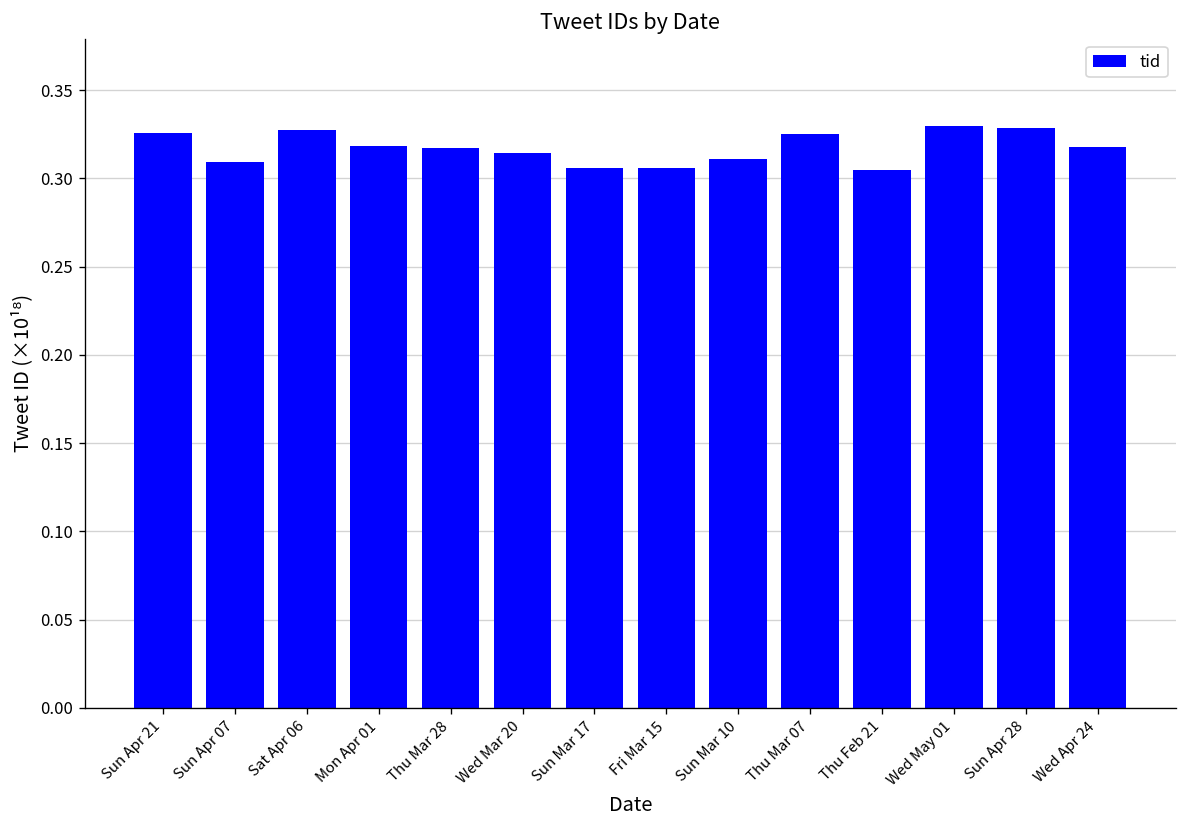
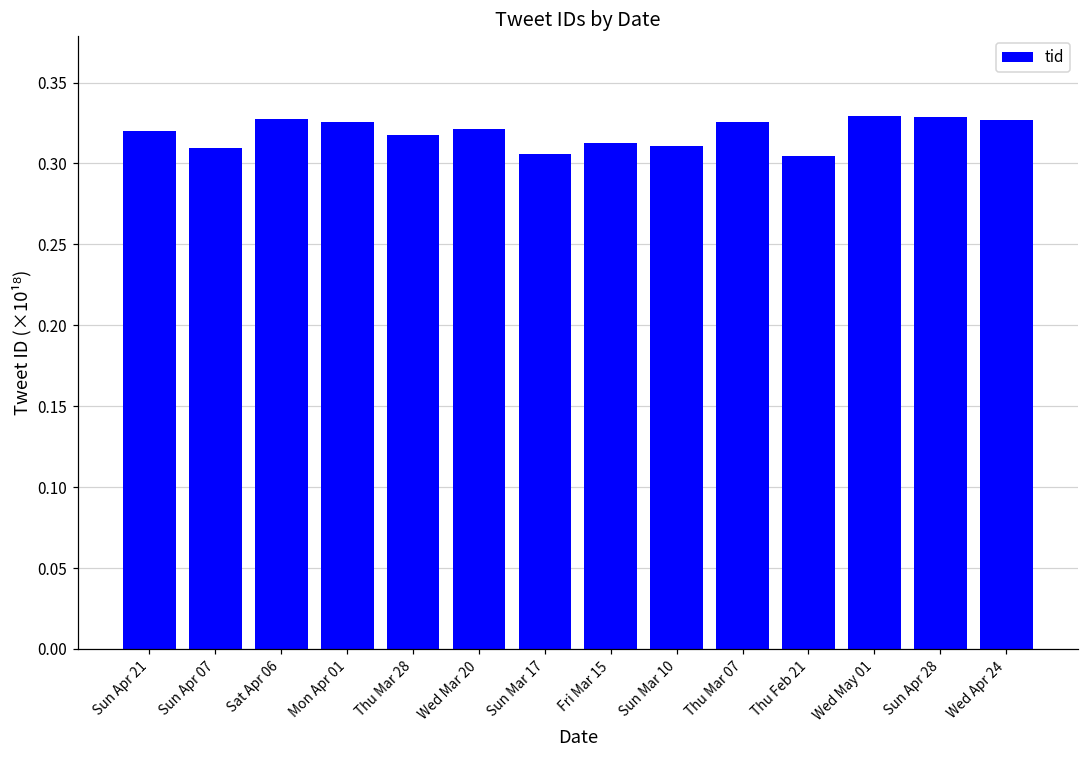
Sun Apr 21: 0.326 -> 0.320
Mon Apr 01: 0.319 -> 0.326
Wed Mar 20: 0.314 -> 0.322
Fri Mar 15: 0.306 -> 0.312
Wed Apr 24: 0.318 -> 0.327
